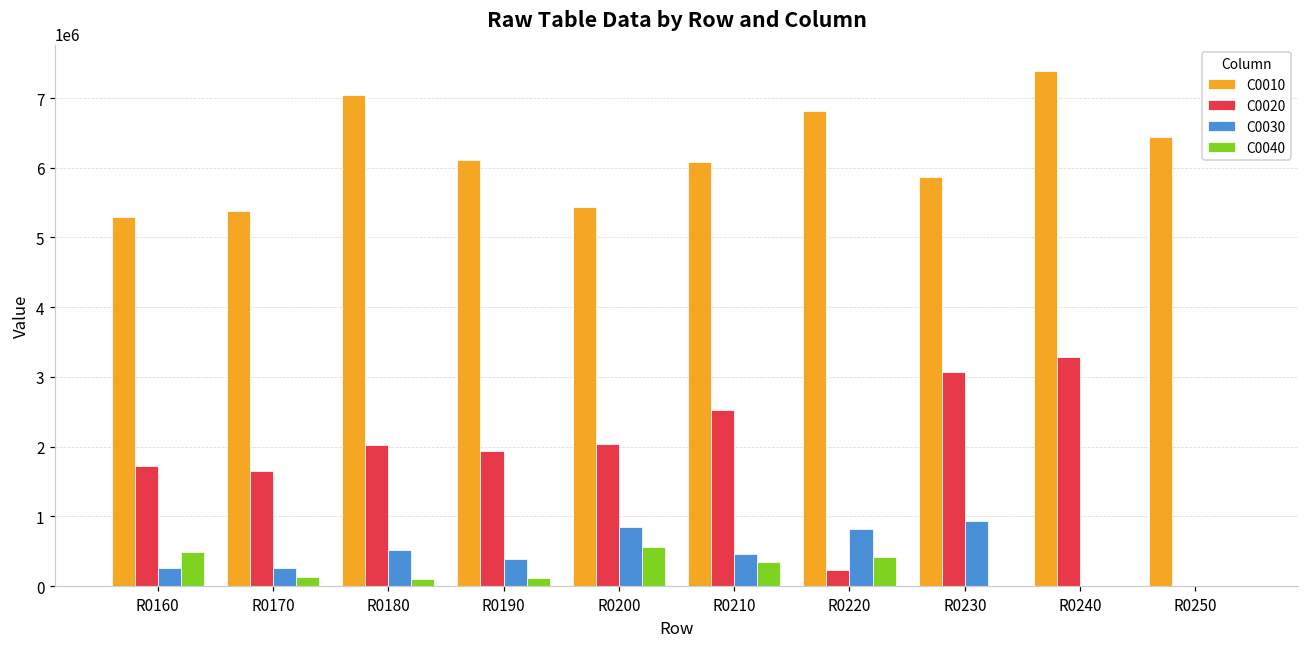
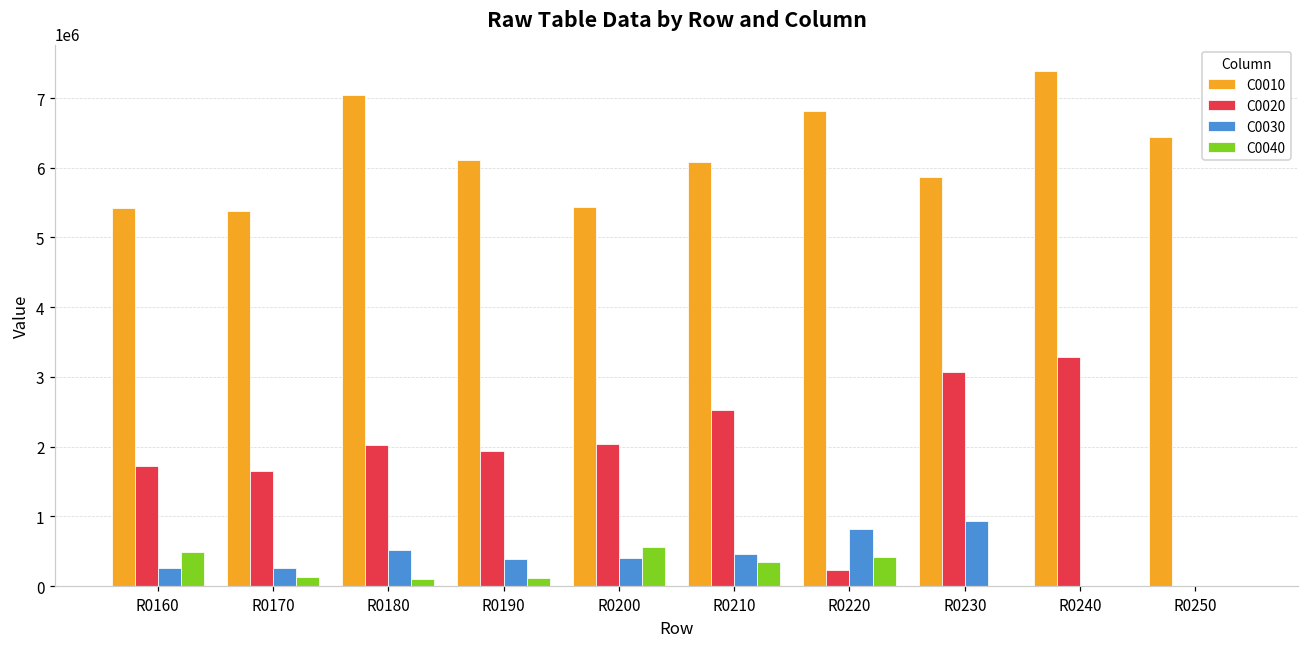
C0010, R0160: 5300000 -> 5400000
C0030, R0200: 800000 -> 400000
